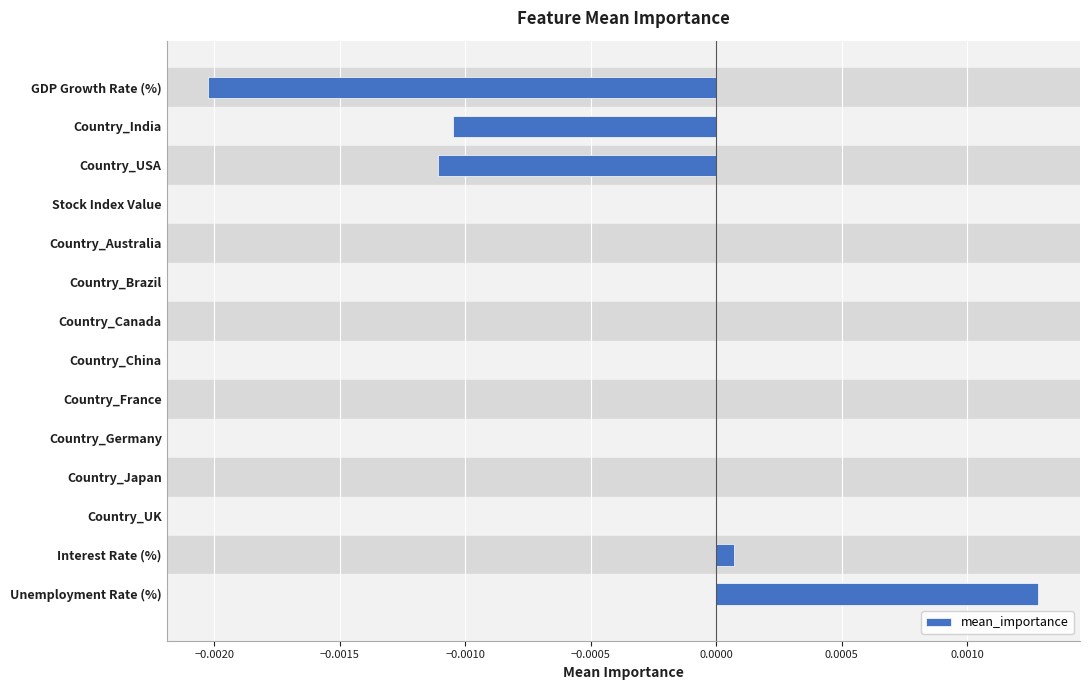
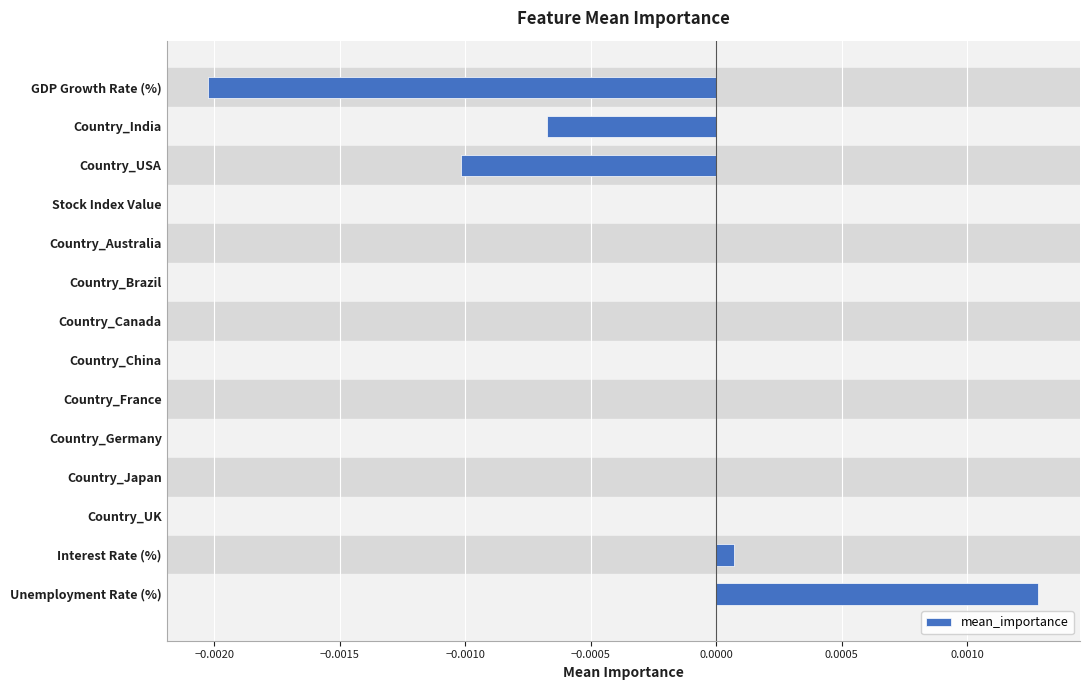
Country_India: -0.00105 -> -0.00067
Country_USA: -0.00111 -> -0.00102
